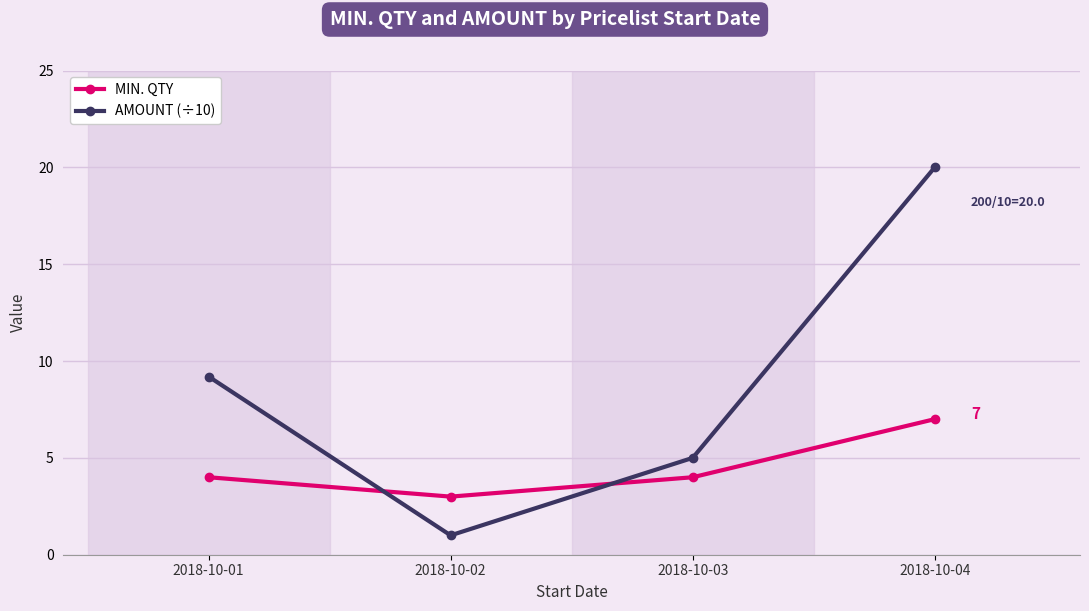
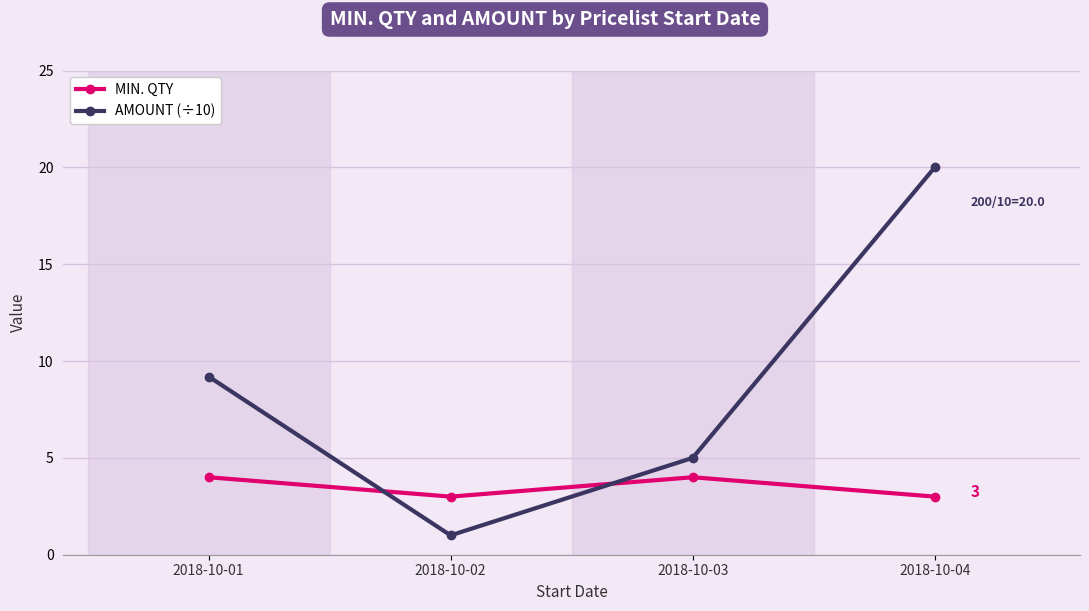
MIN. QTY, 2018-10-04: 7 -> 3
